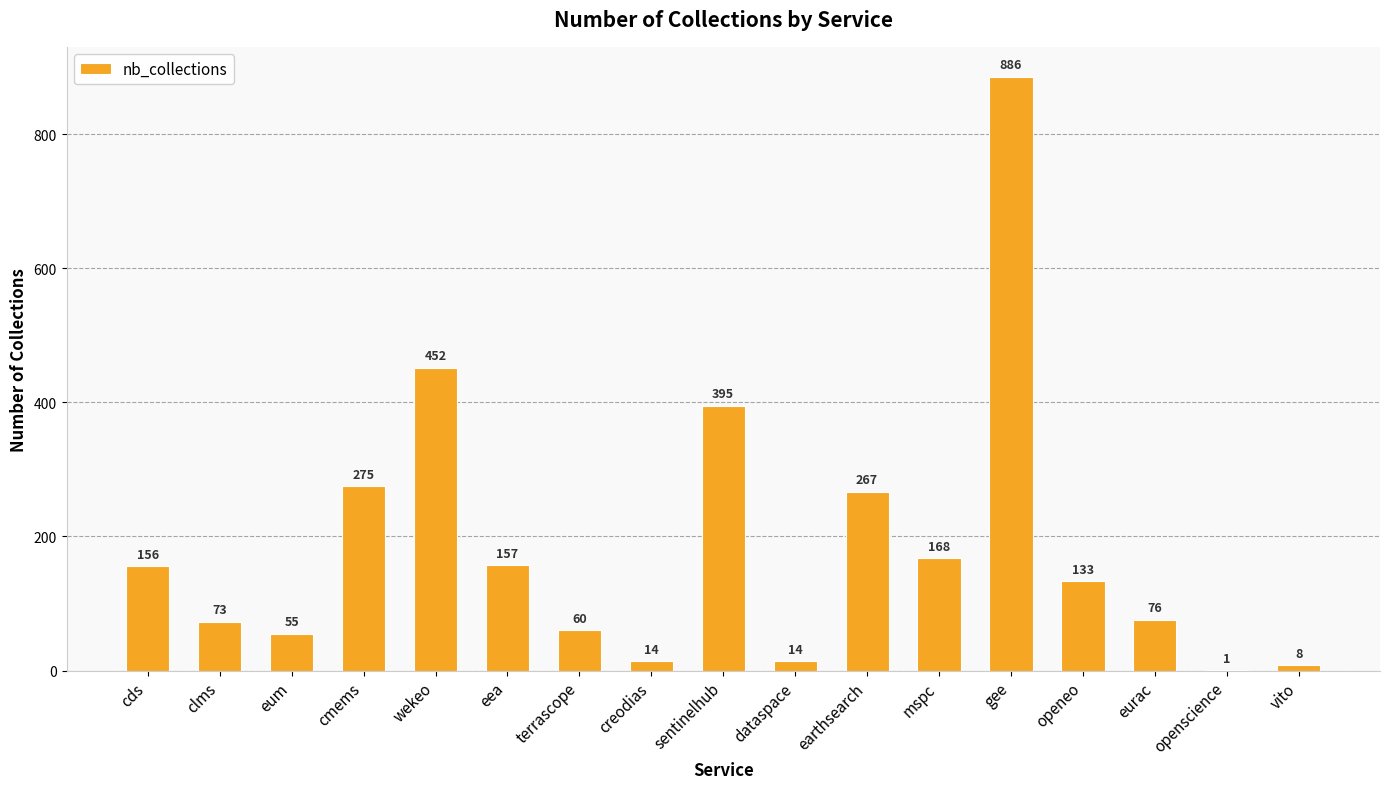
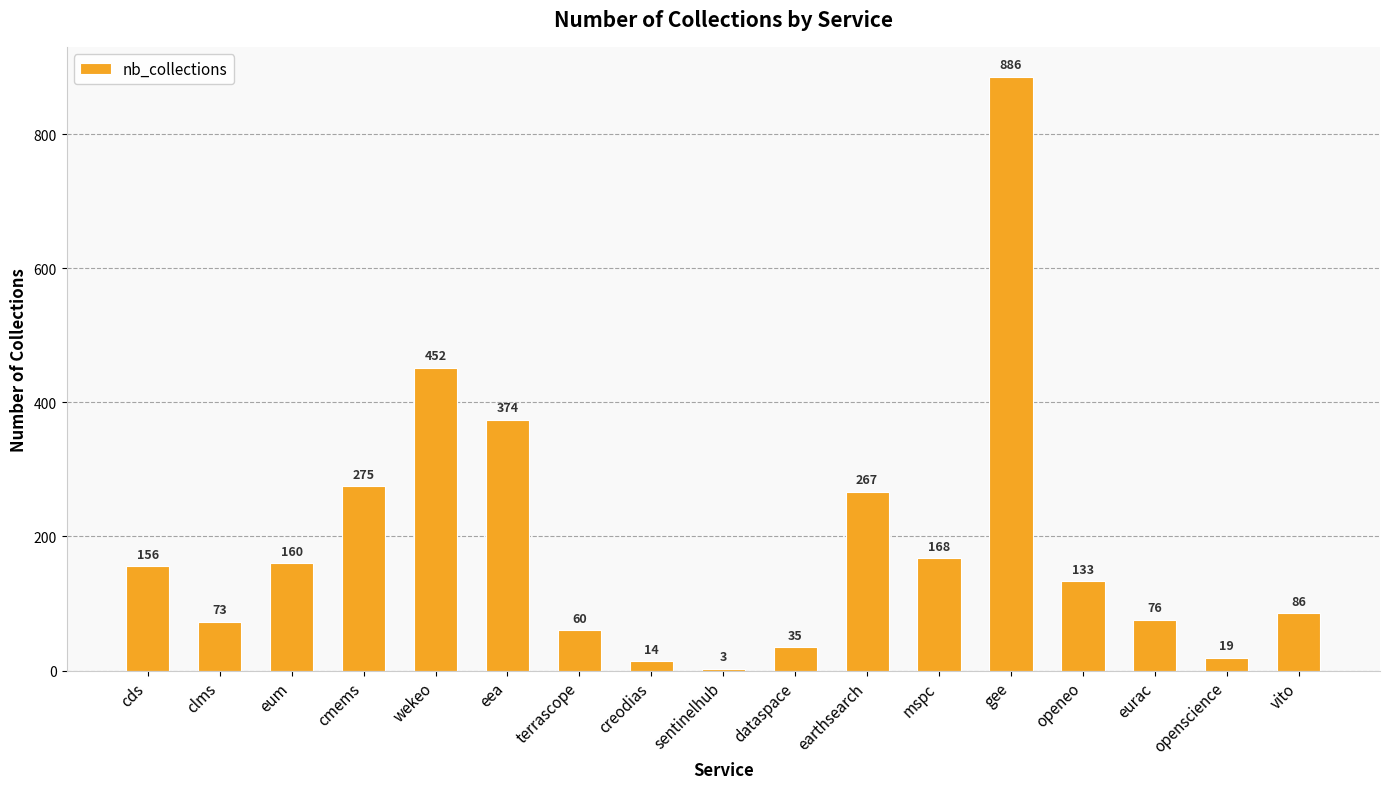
eum: 55 -> 160
eea: 157 -> 374
sentinelhub: 395 -> 3
dataspace: 14 -> 35
openscience: 1 -> 19
vito: 8 -> 86
